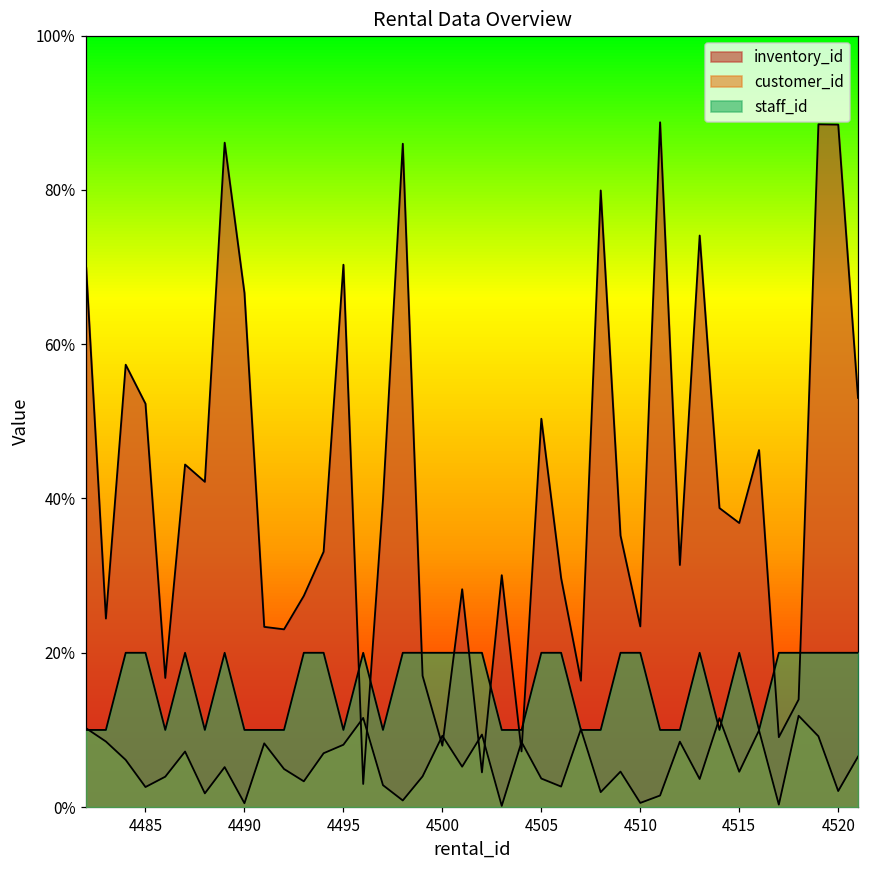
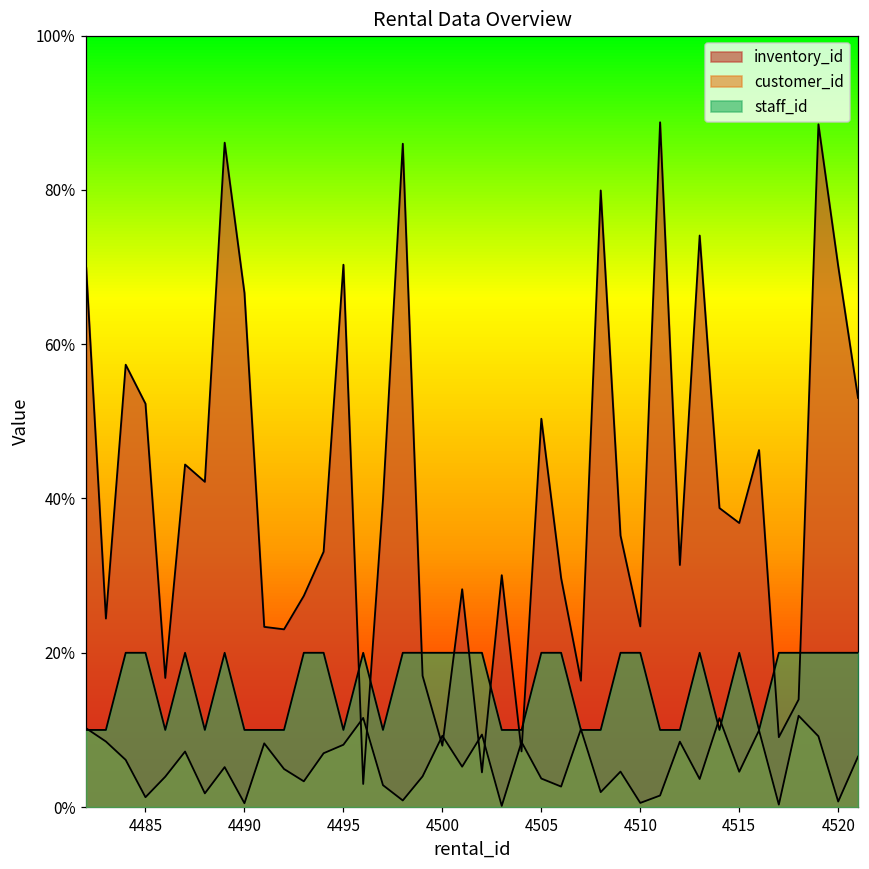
customer_id, 4485: 3% -> 1%
inventory_id, 4520: 88% -> 70%
customer_id, 4520: 2% -> 1%
